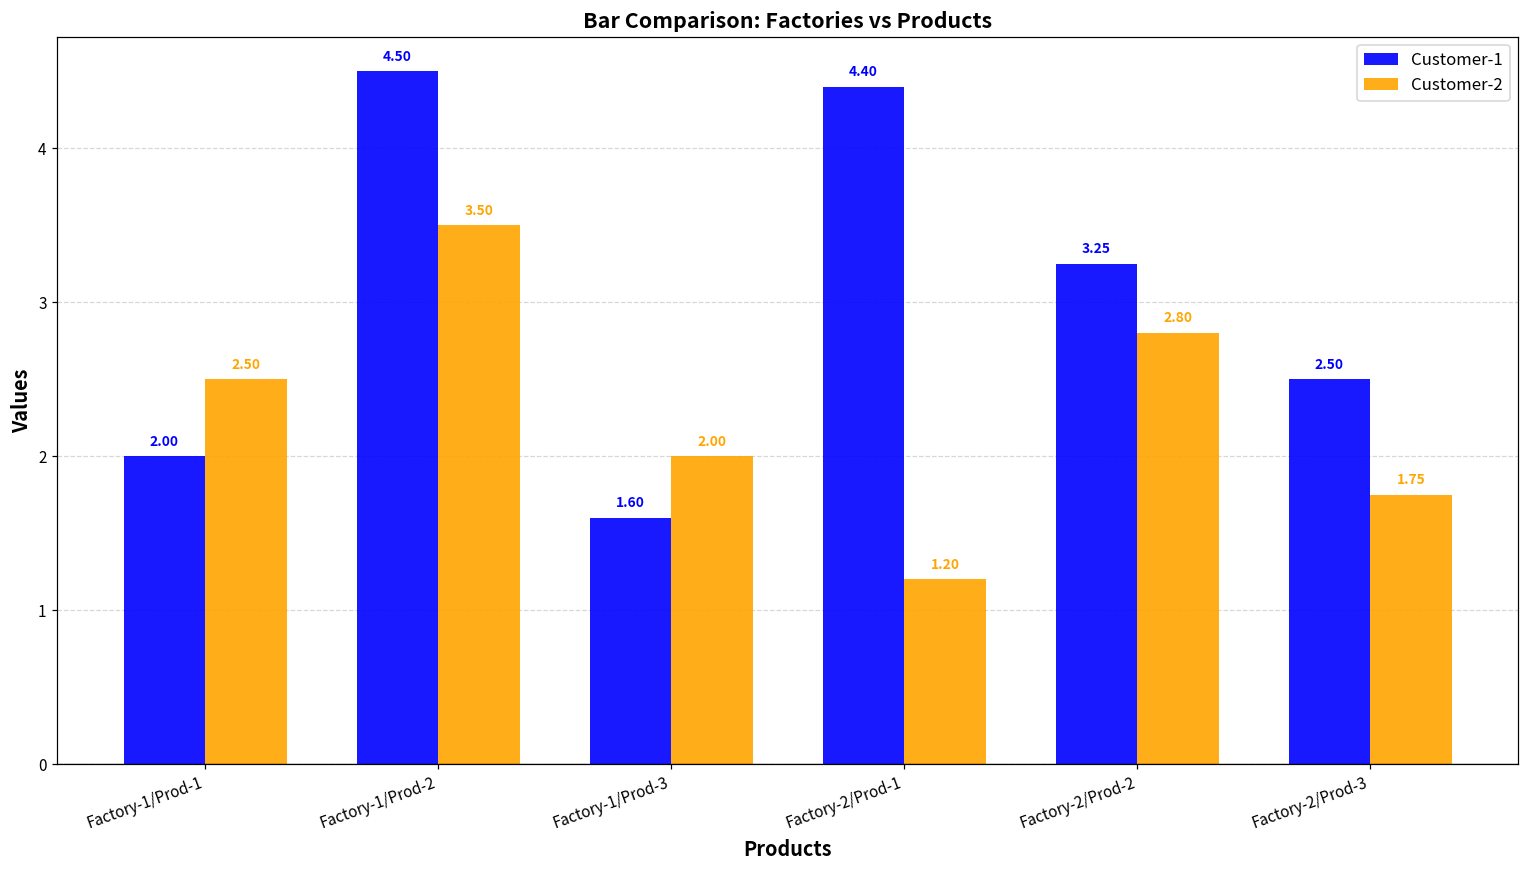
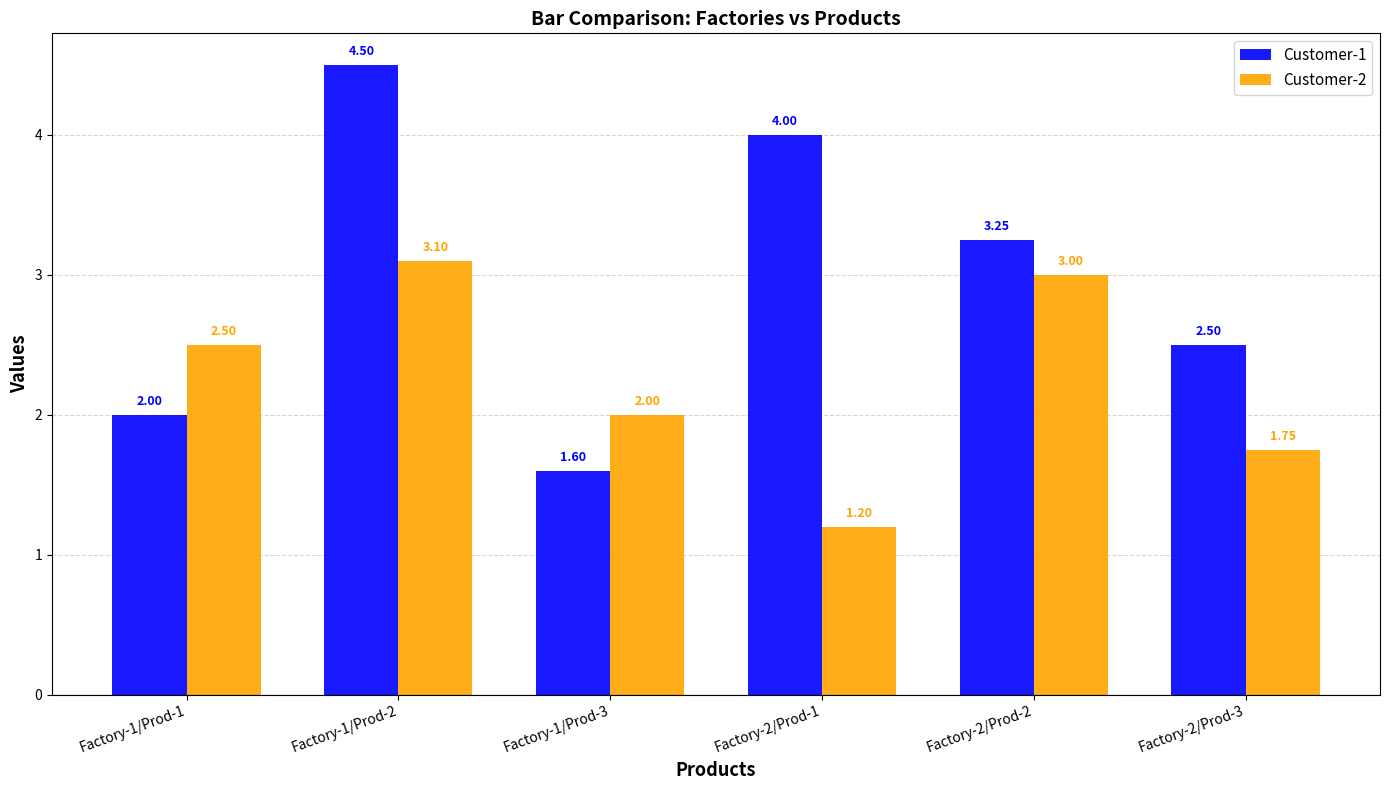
Customer-2, Factory-1/Prod-2: 3.50 -> 3.10
Customer-1, Factory-2/Prod-1: 4.40 -> 4.00
Customer-2, Factory-2/Prod-2: 2.80 -> 3.00
